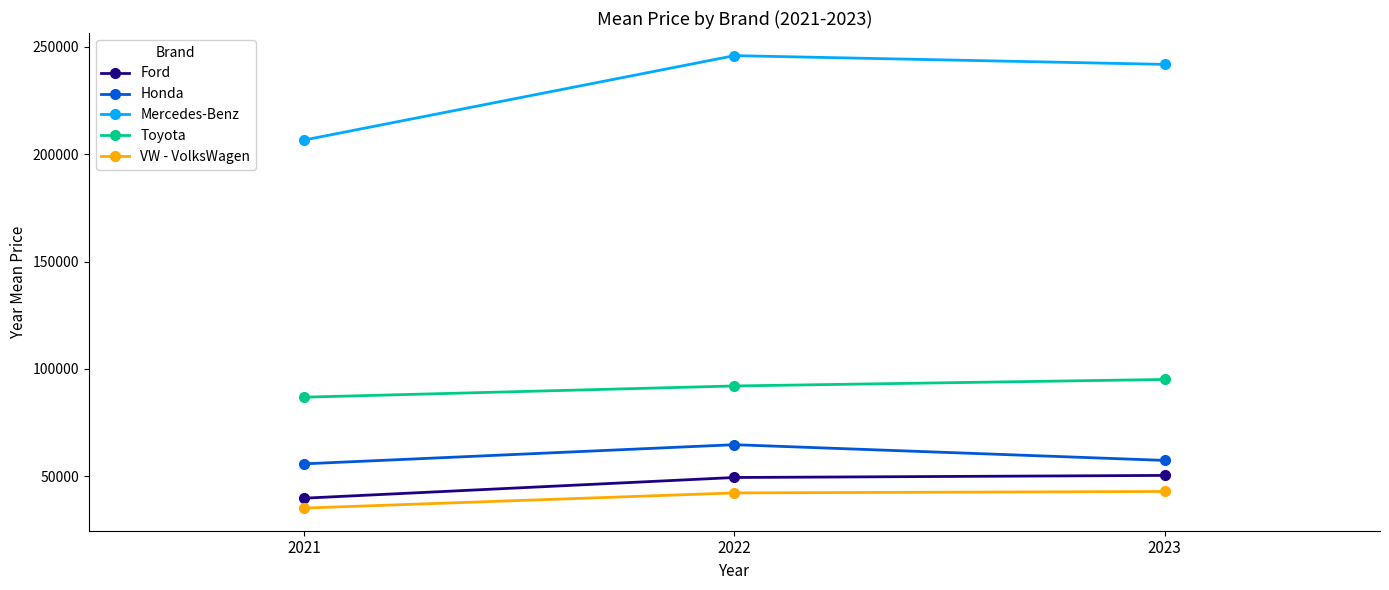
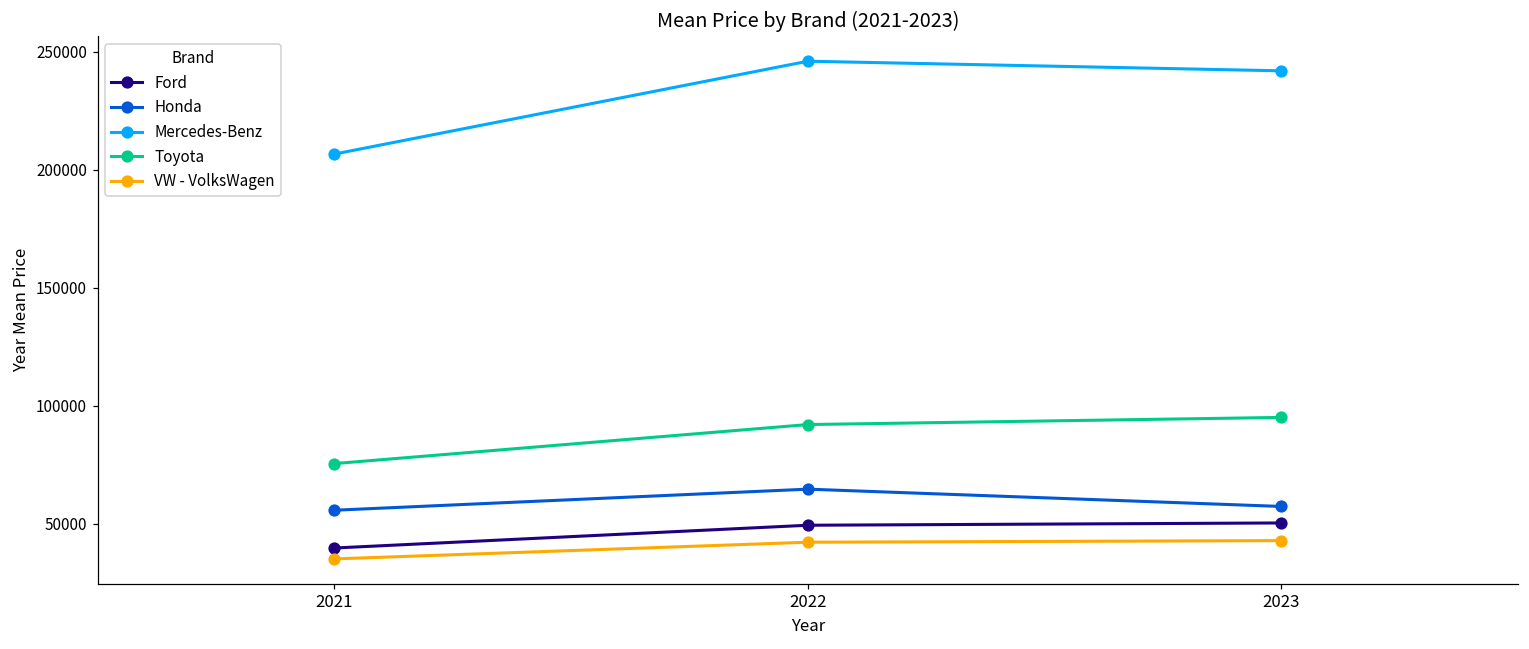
Toyota, 2021: 87000 -> 76000
